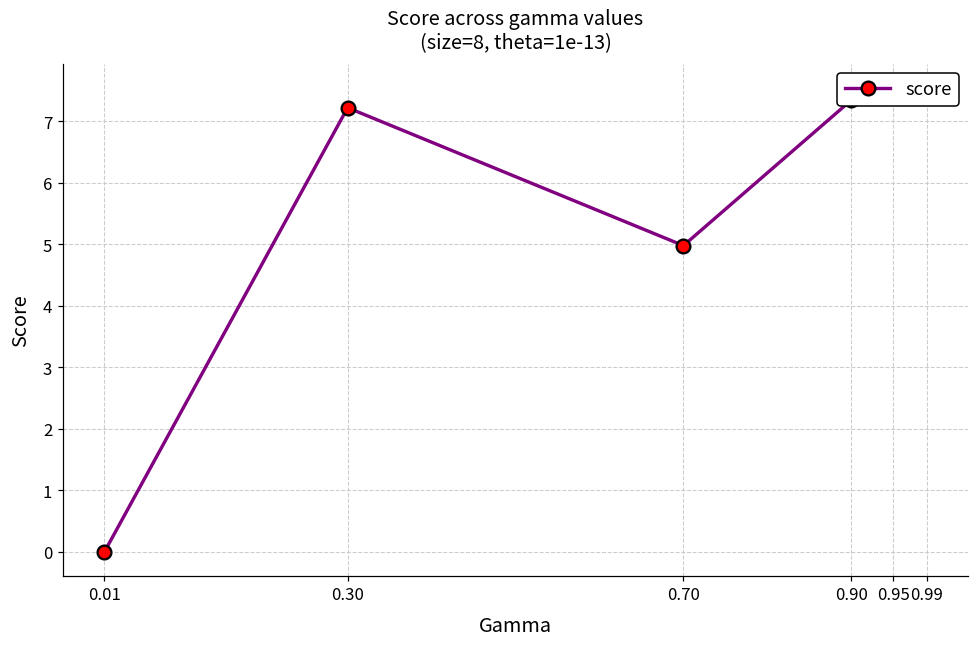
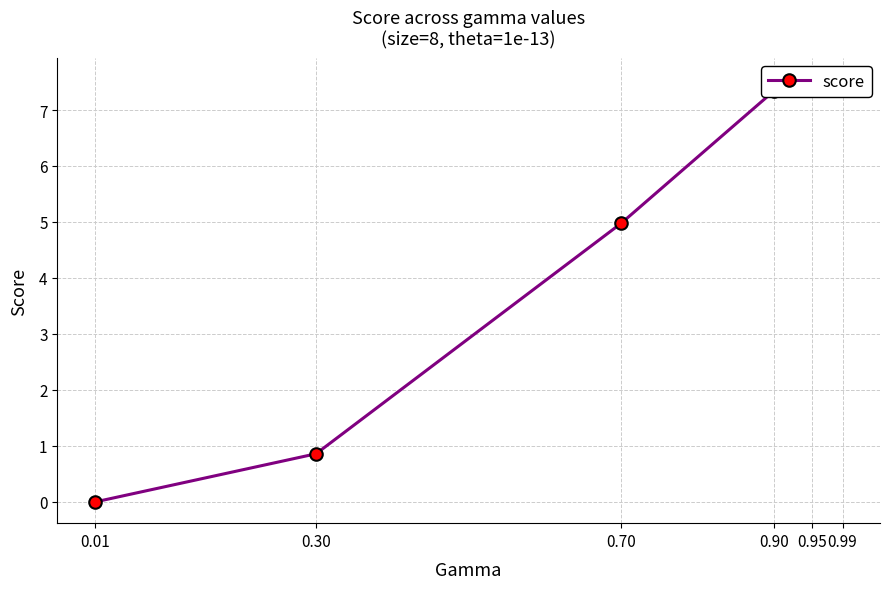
0.30: 7.2 -> 0.9
